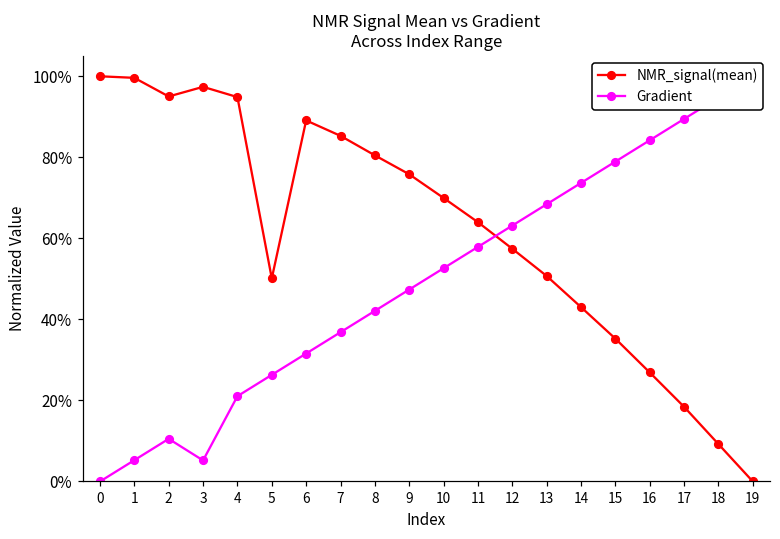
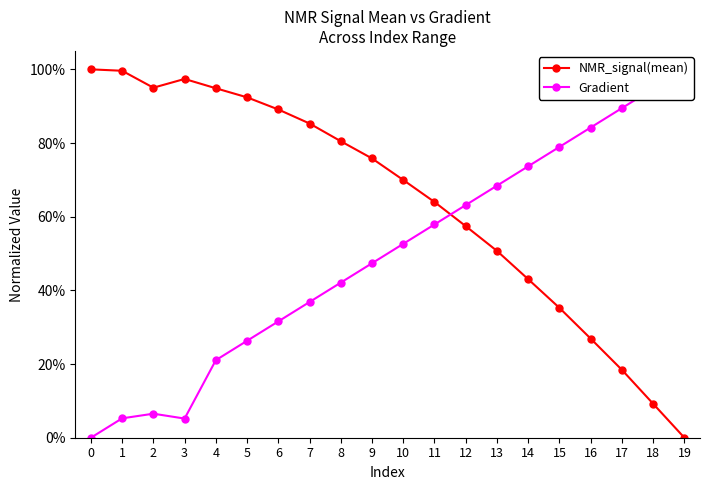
Gradient, 2: 11% -> 7%
NMR_signal(mean), 5: 50% -> 92%
